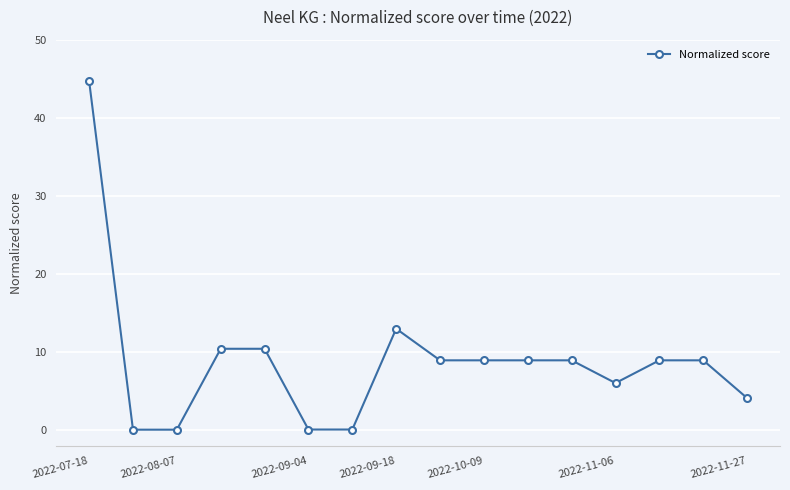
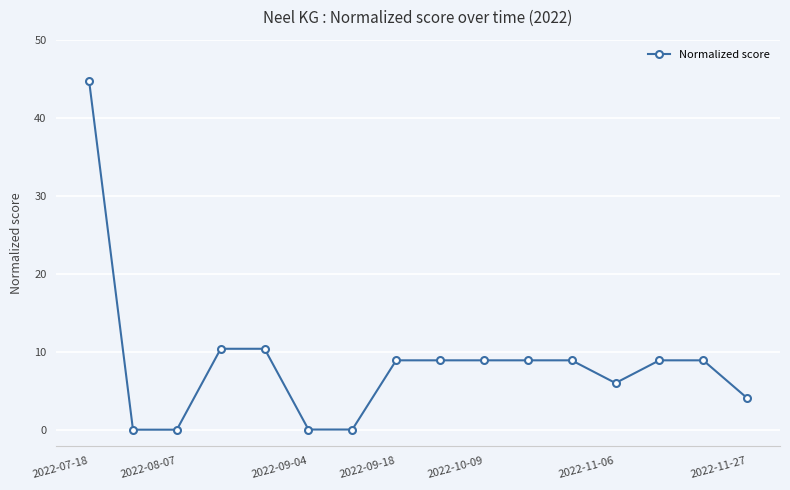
2022-09-18: 13 -> 9
